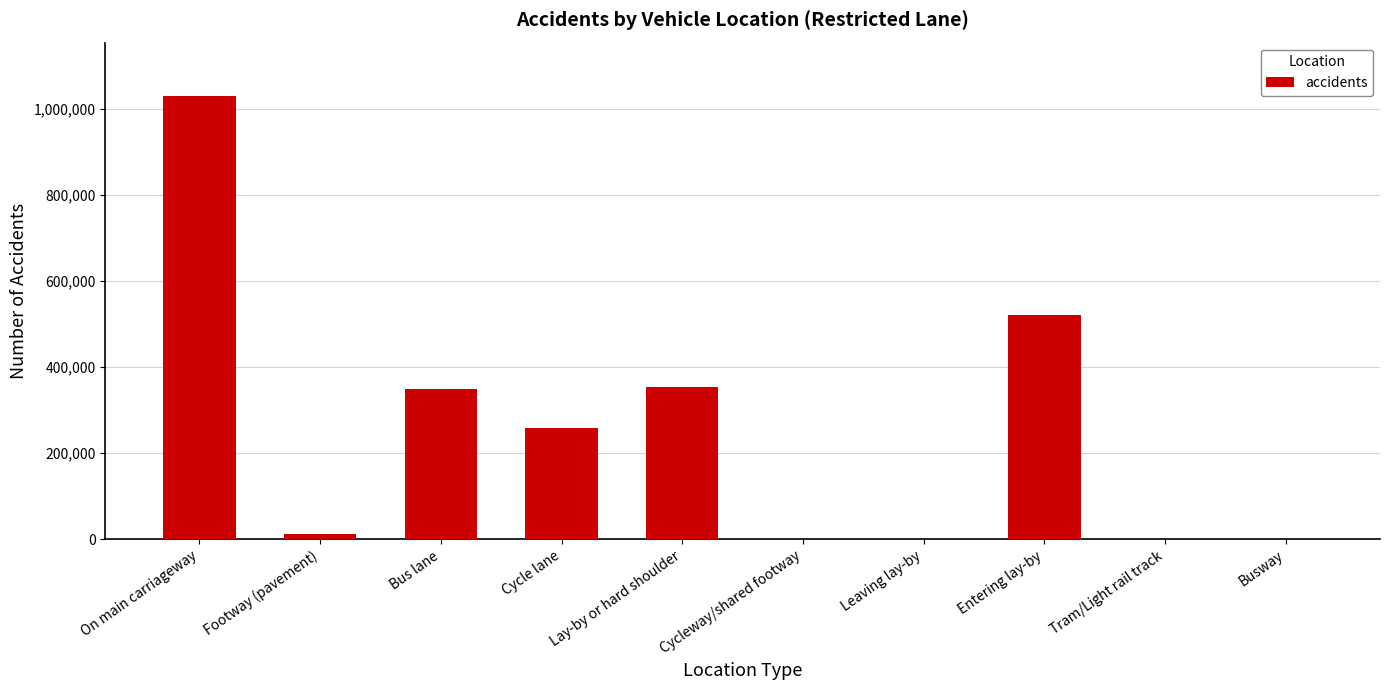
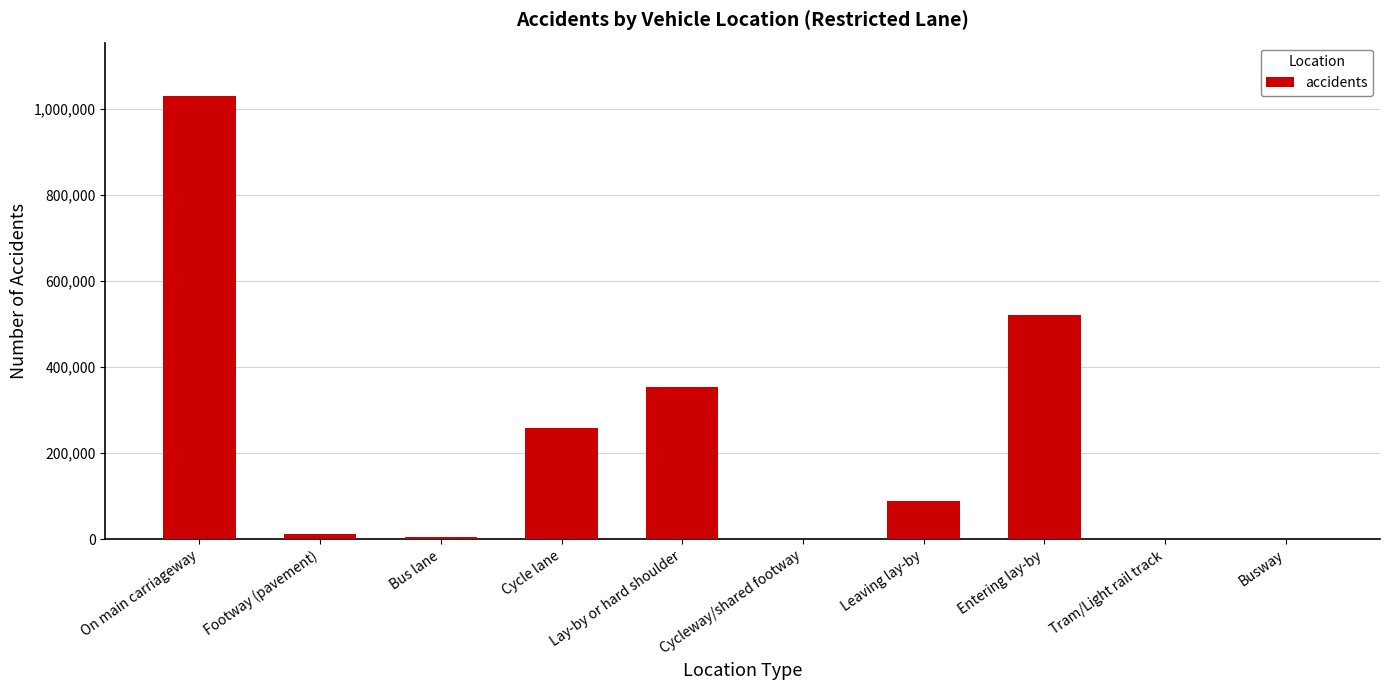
Bus lane: 350,000 -> 10,000
Leaving lay-by: 0 -> 90,000
